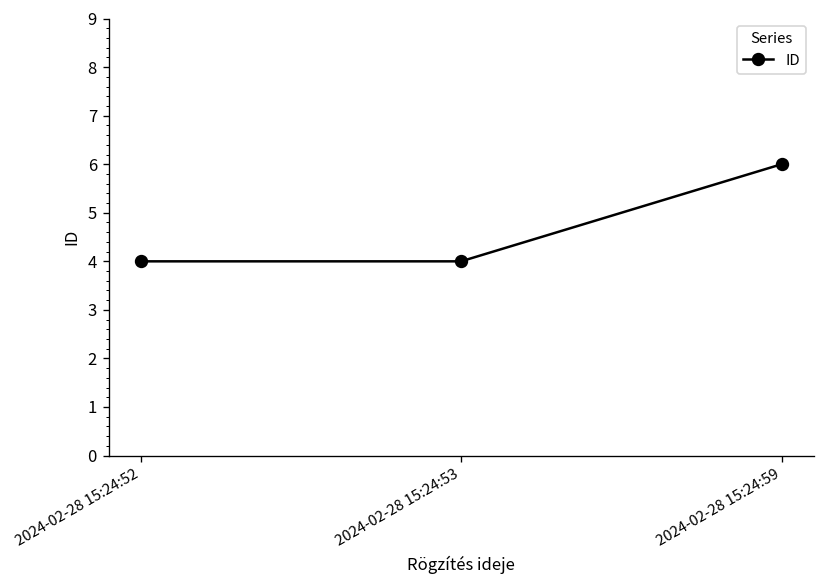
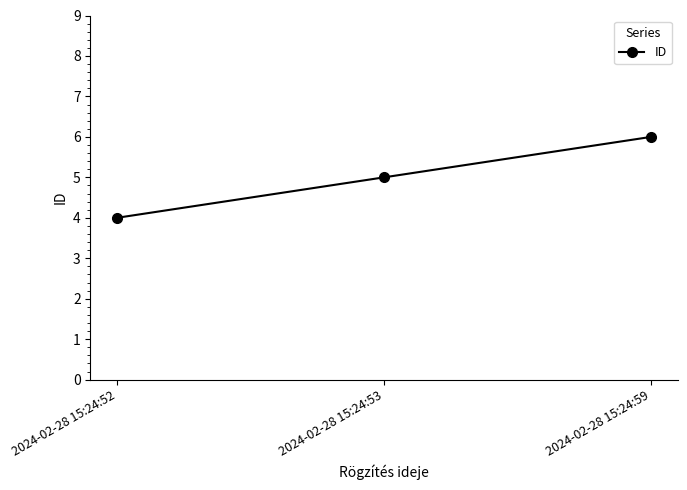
2024-02-28 15:24:53: 4 -> 5
